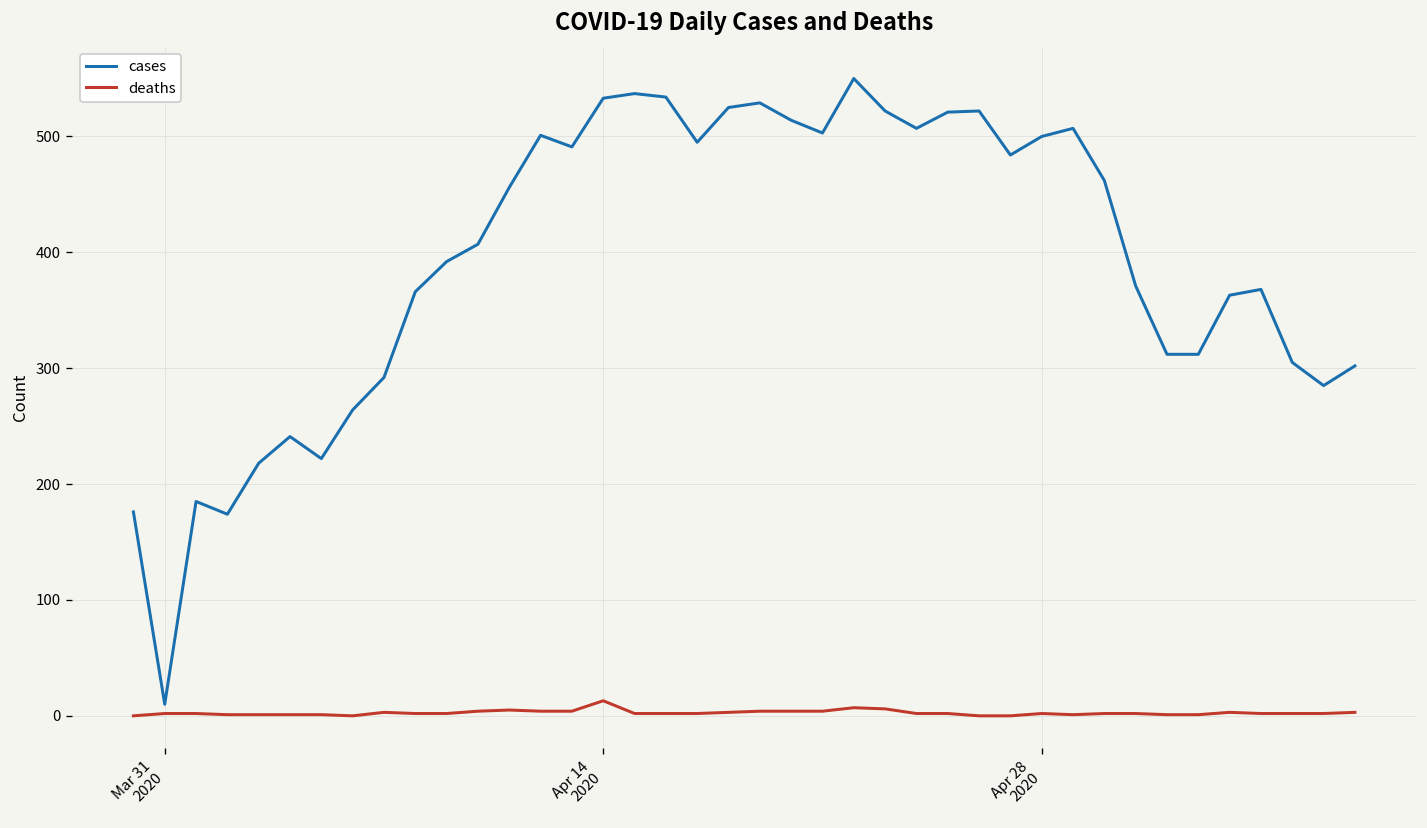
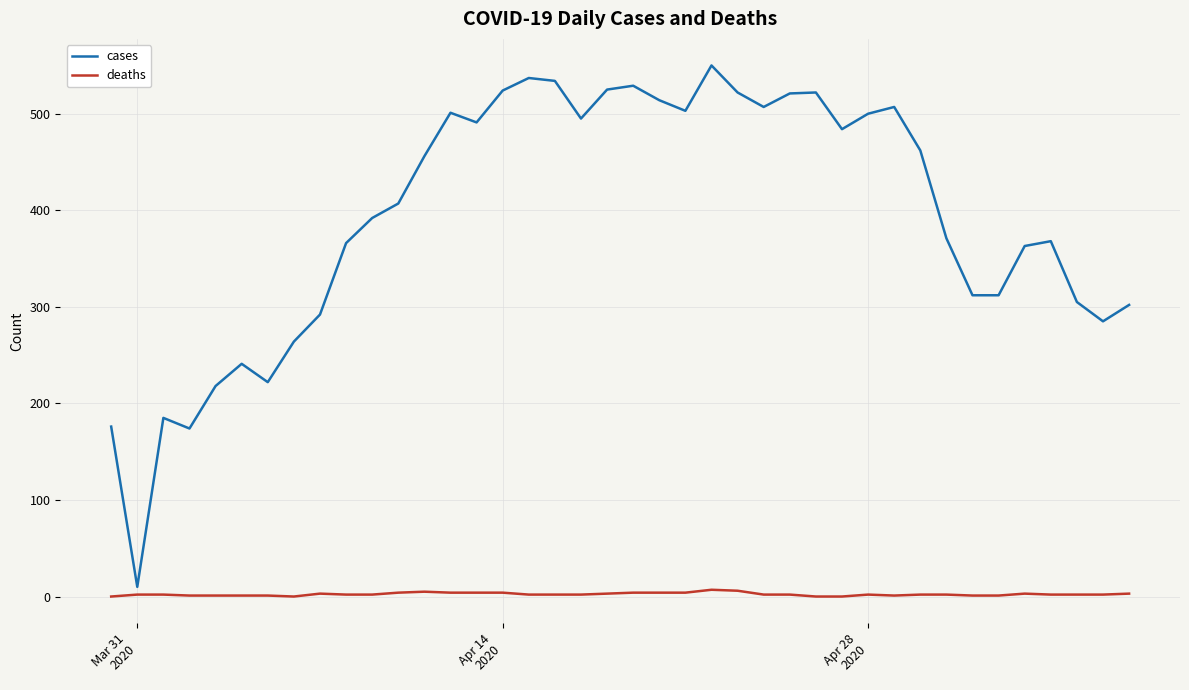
cases, Apr 14 2020: 530 -> 520
deaths, Apr 14 2020: 10 -> 0
